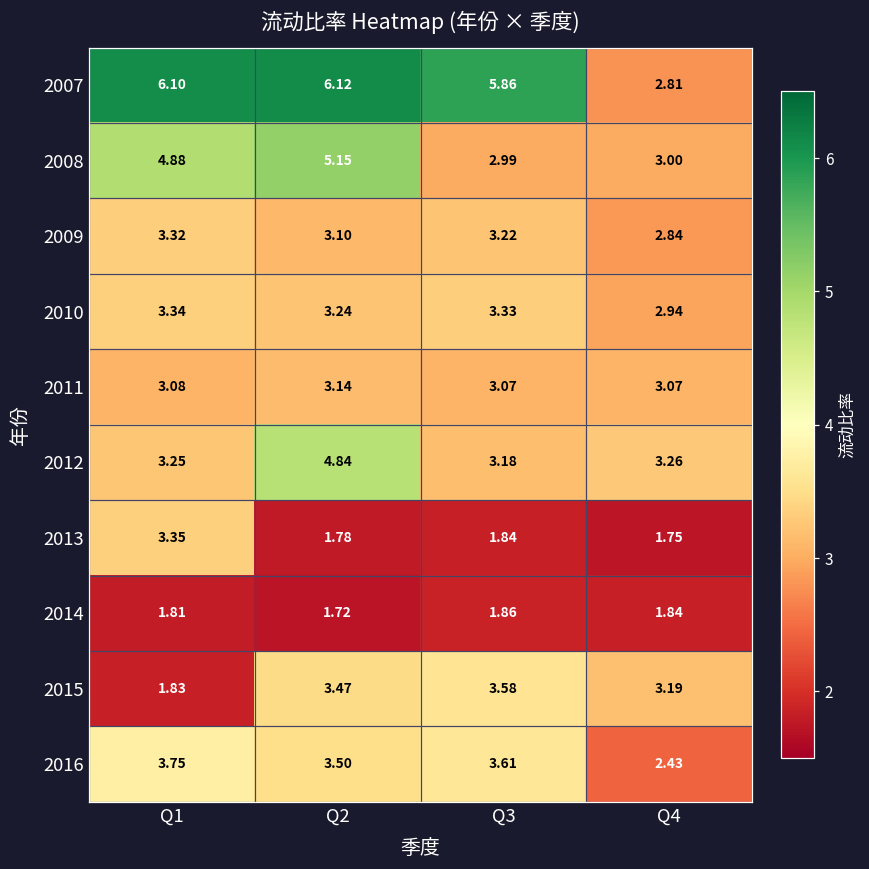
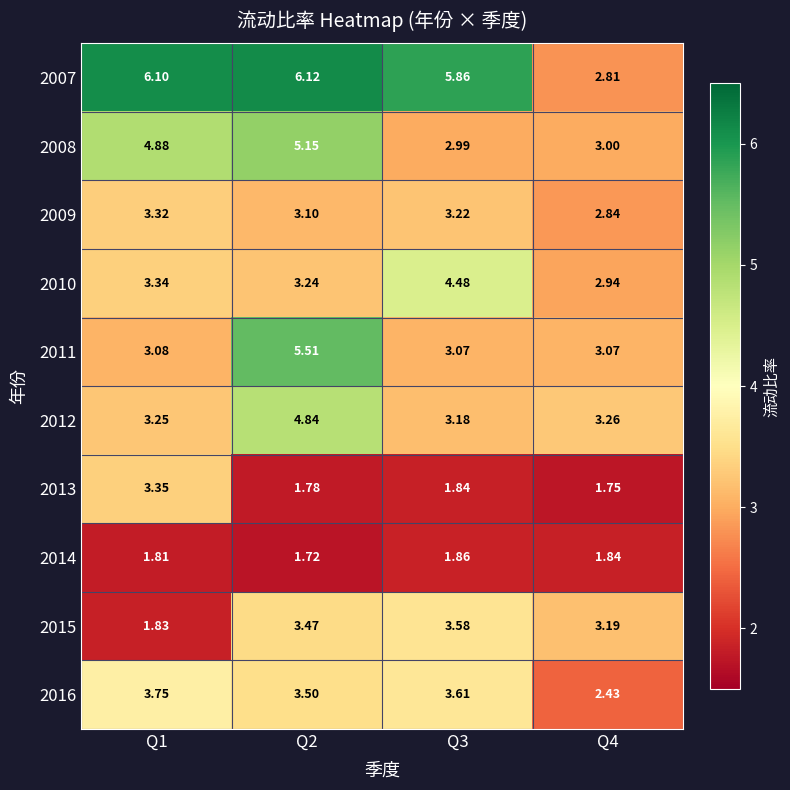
2010, Q3: 3.33 -> 4.48
2011, Q2: 3.14 -> 5.51
